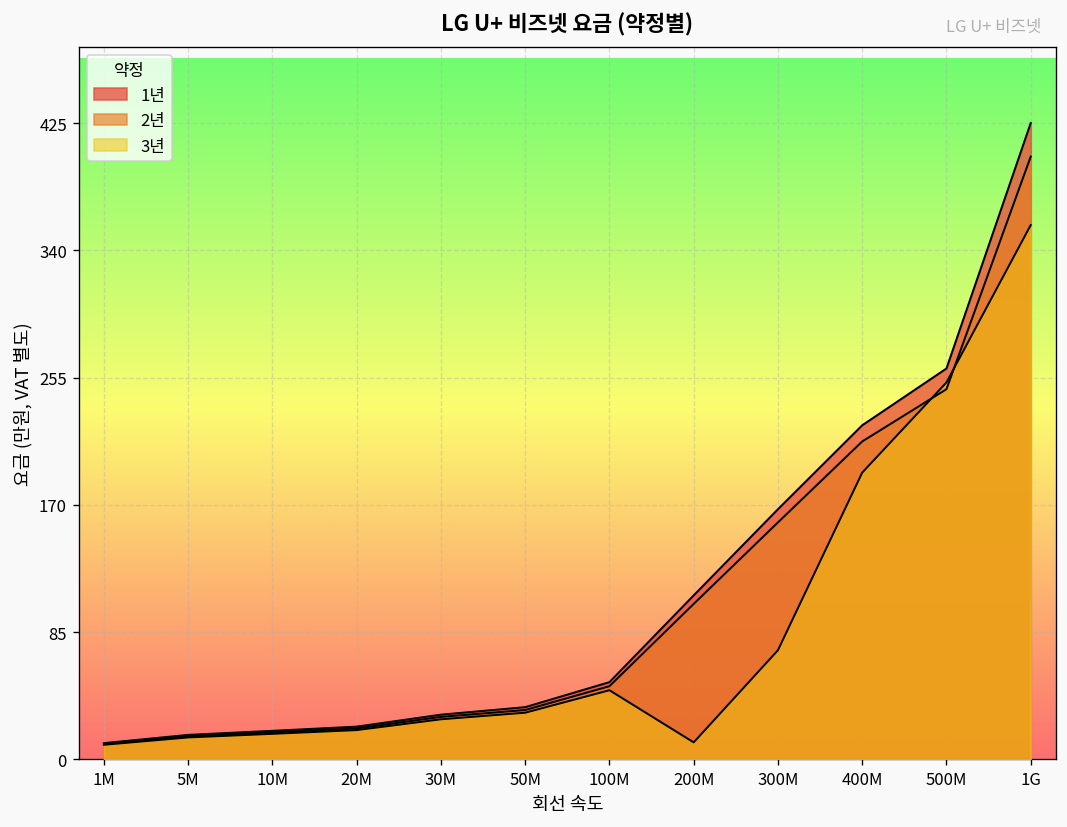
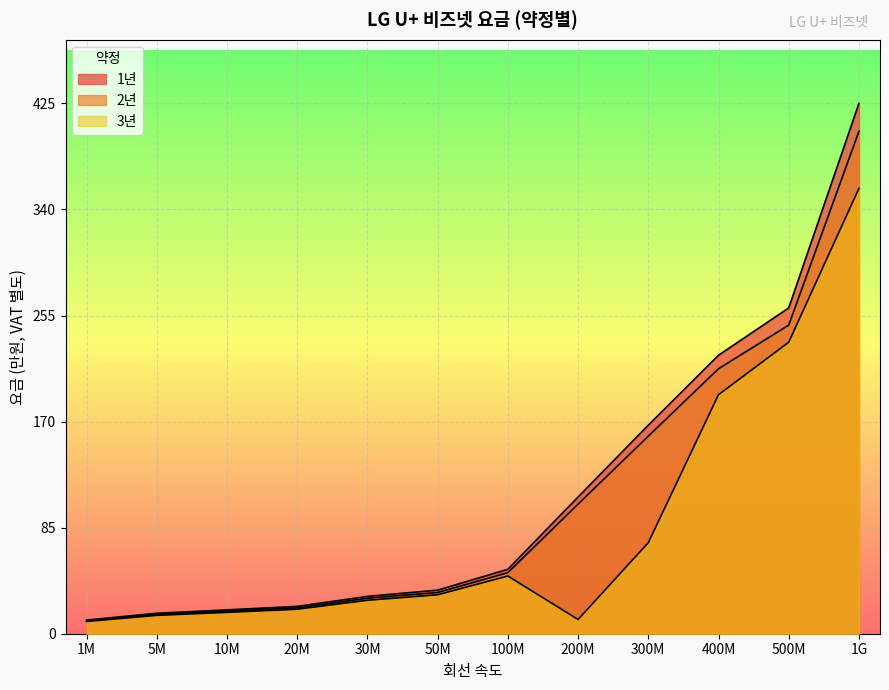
3년, 500M: 252 -> 233
